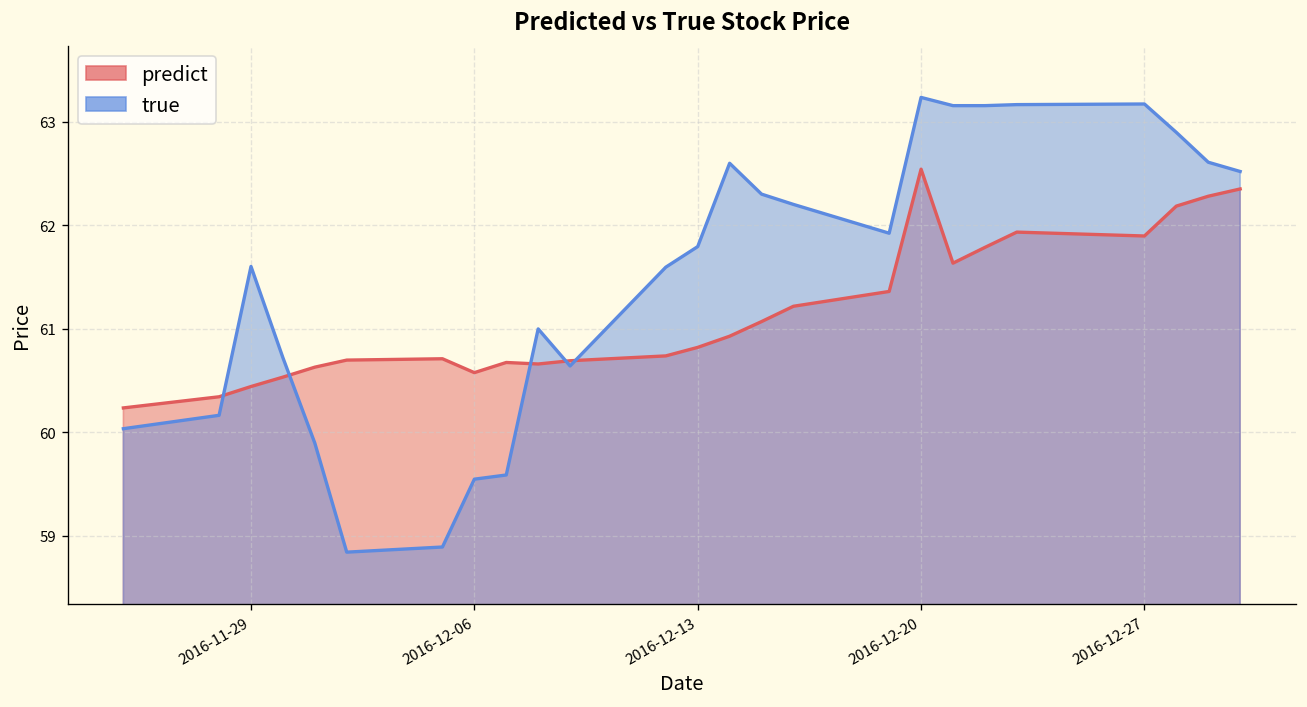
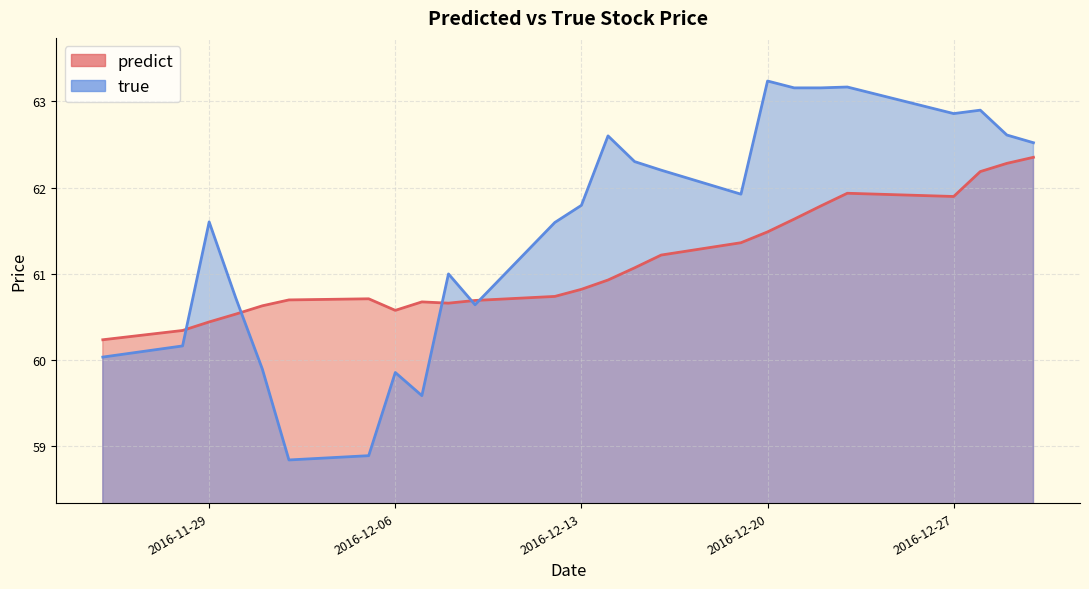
true, 2016-12-06: 59.5 -> 59.9
predict, 2016-12-20: 62.5 -> 61.5
true, 2016-12-27: 63.2 -> 62.9
